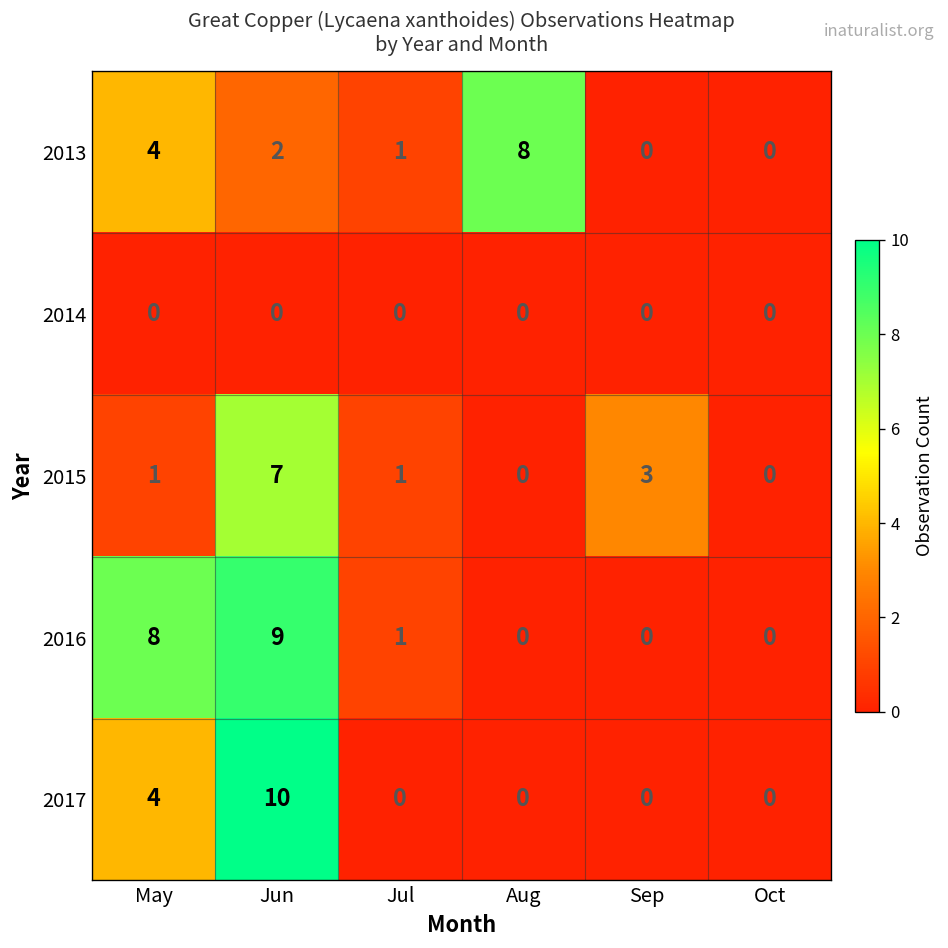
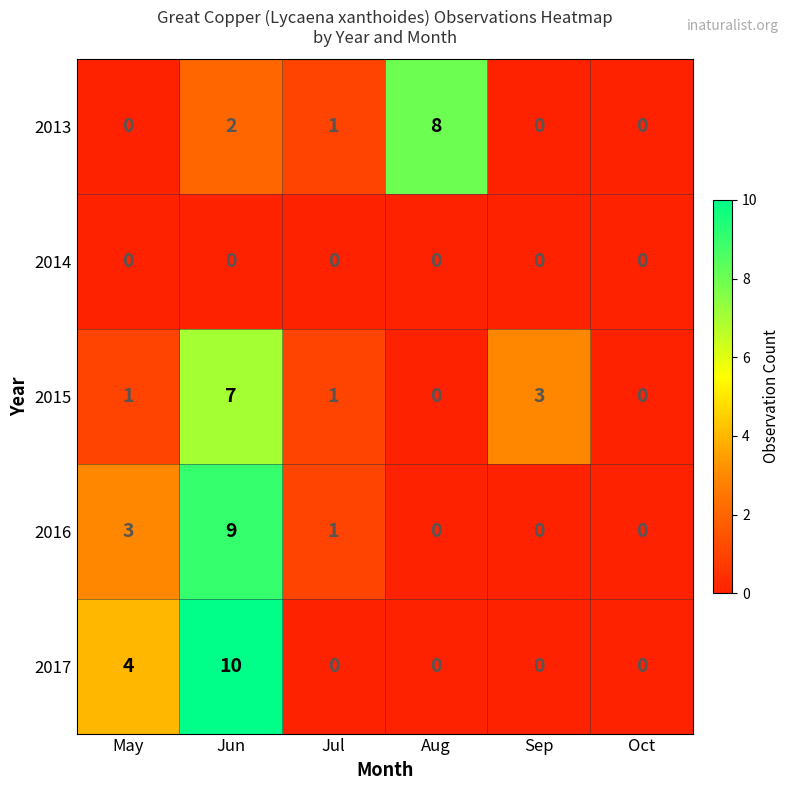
2013, May: 4 -> 0
2016, May: 8 -> 3
